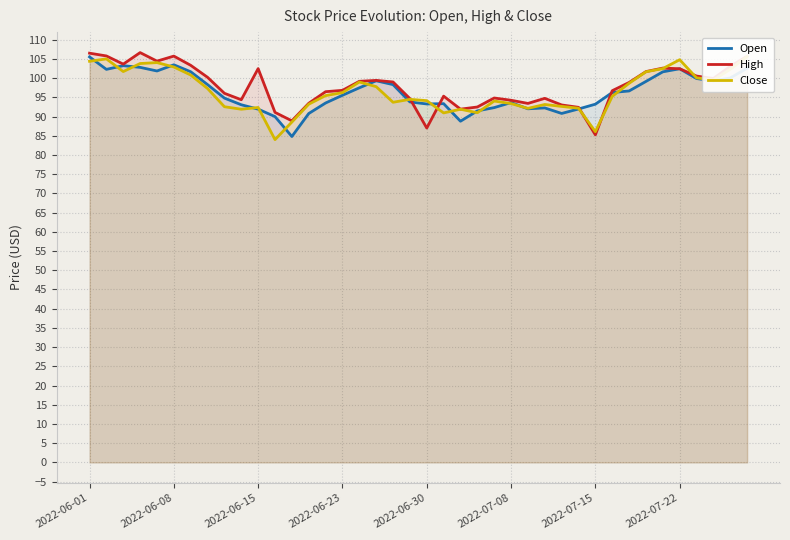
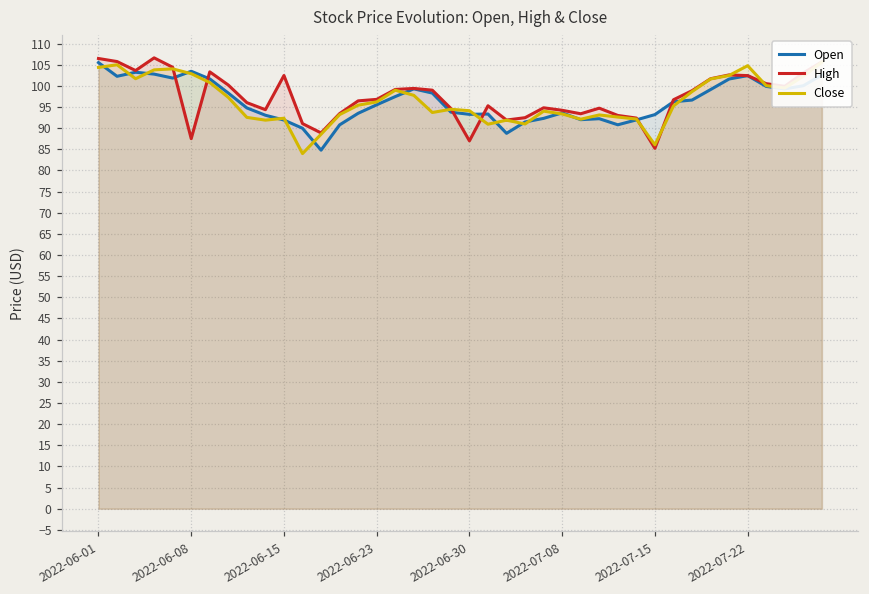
High, 2022-06-08: 106 -> 88
